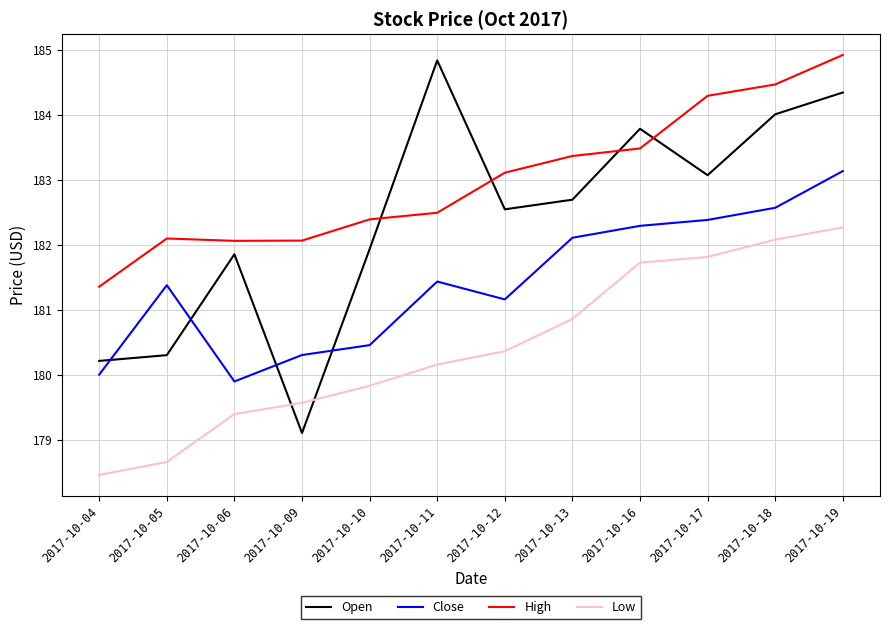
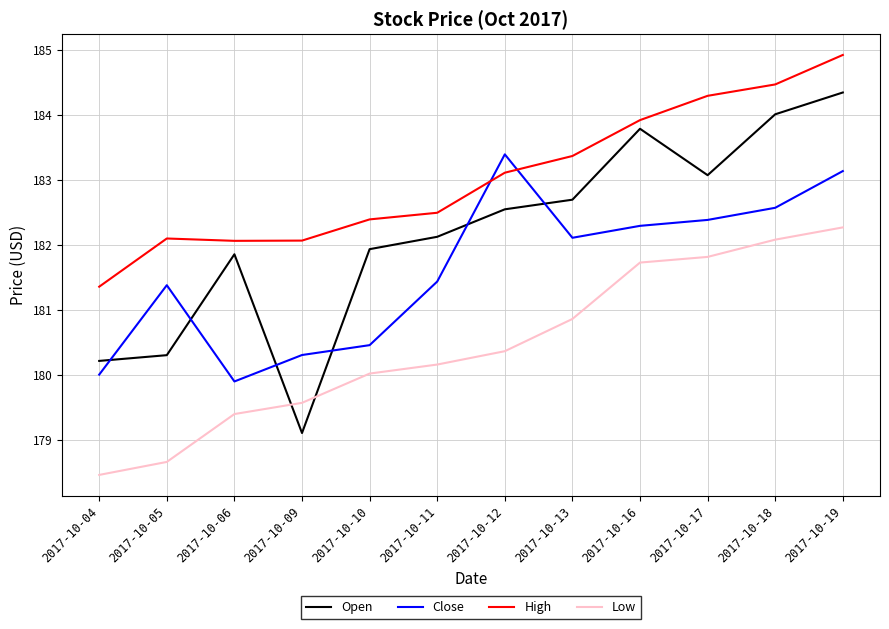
Low, 2017-10-10: 179.8 -> 180.0
Open, 2017-10-11: 184.8 -> 182.1
Close, 2017-10-12: 181.2 -> 183.4
High, 2017-10-16: 183.5 -> 183.9
